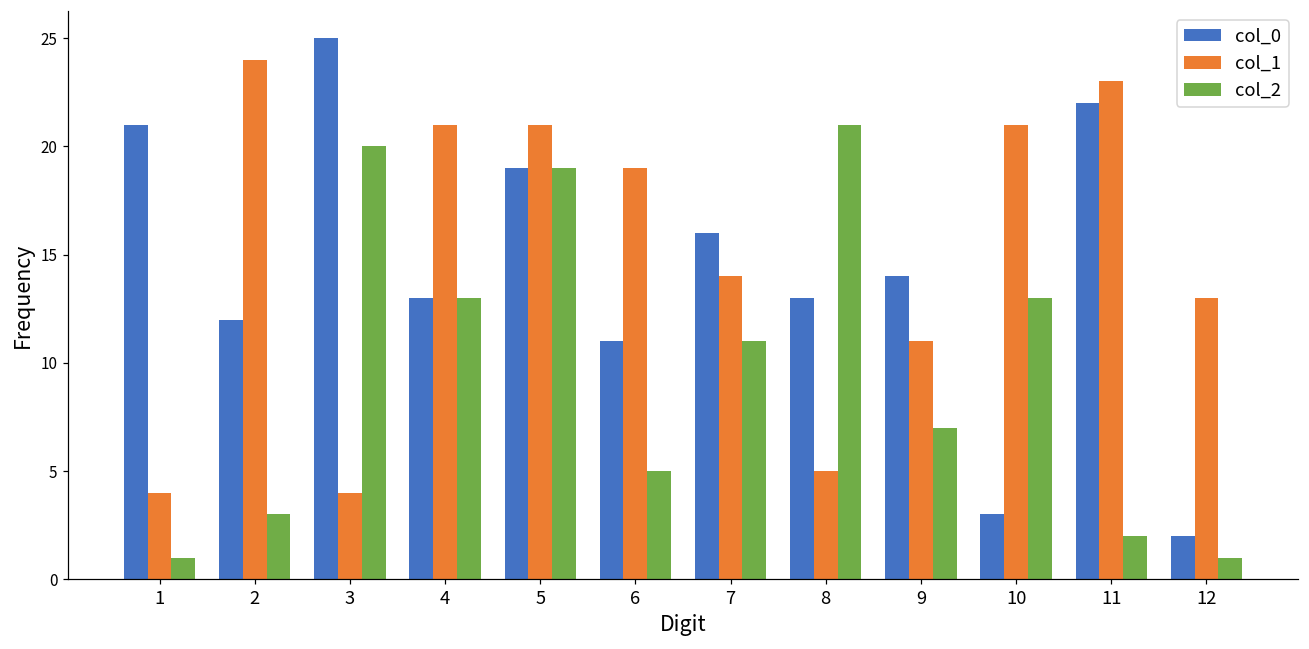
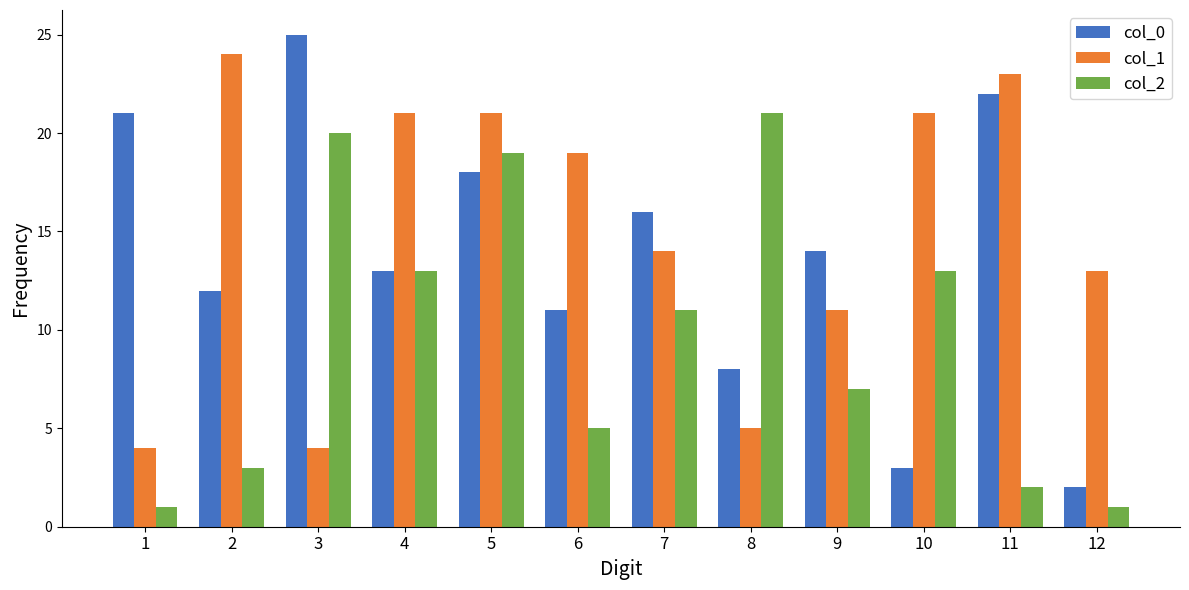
col_0, 5: 19 -> 18
col_0, 8: 13 -> 8
